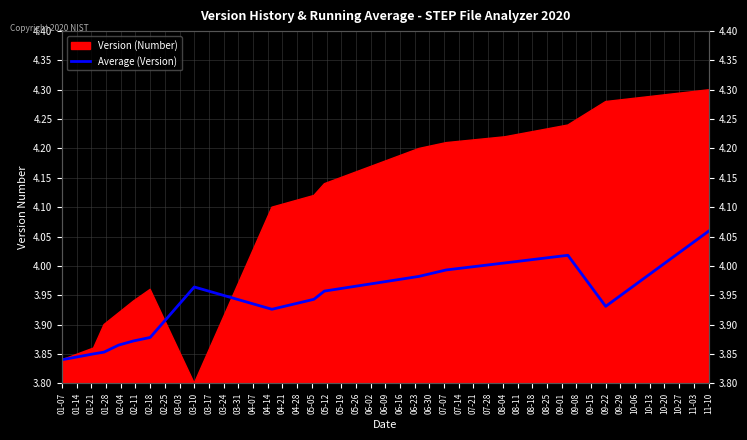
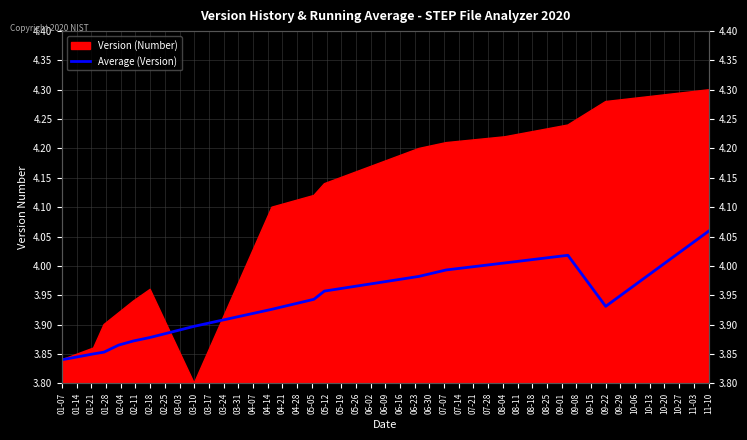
Average (Version), 03-10: 3.96 -> 3.90
